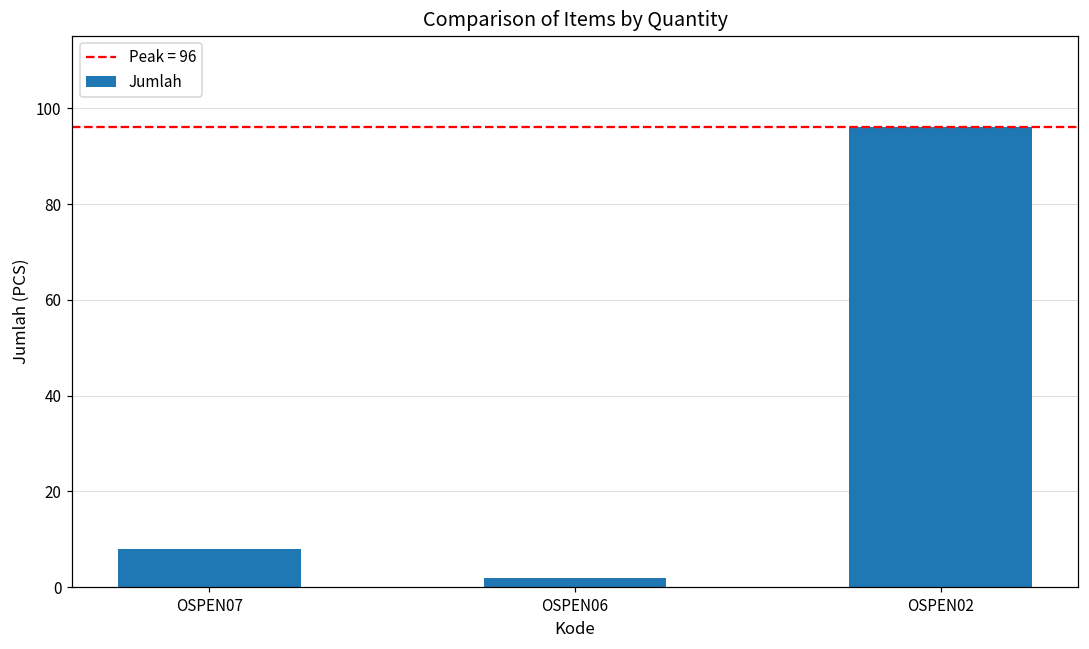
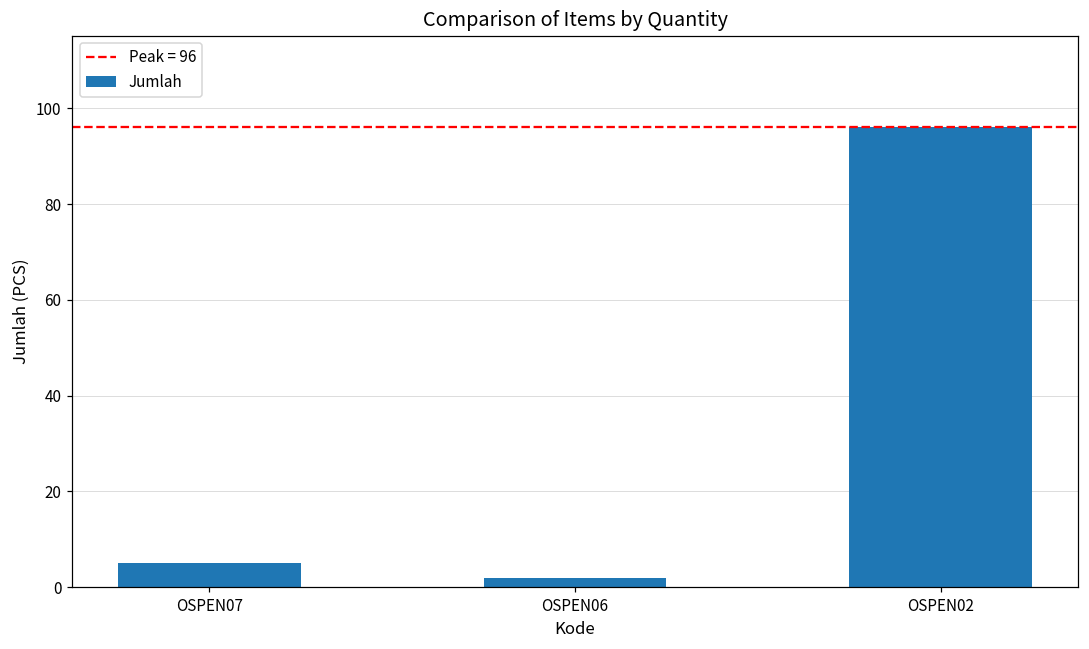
OSPEN07: 8 -> 5
